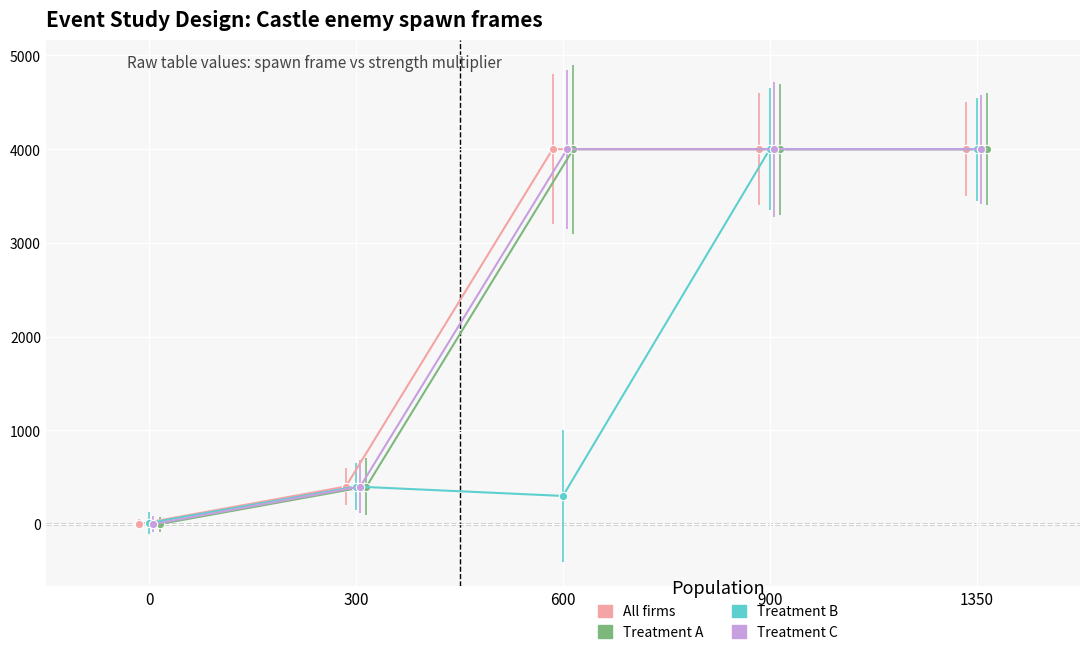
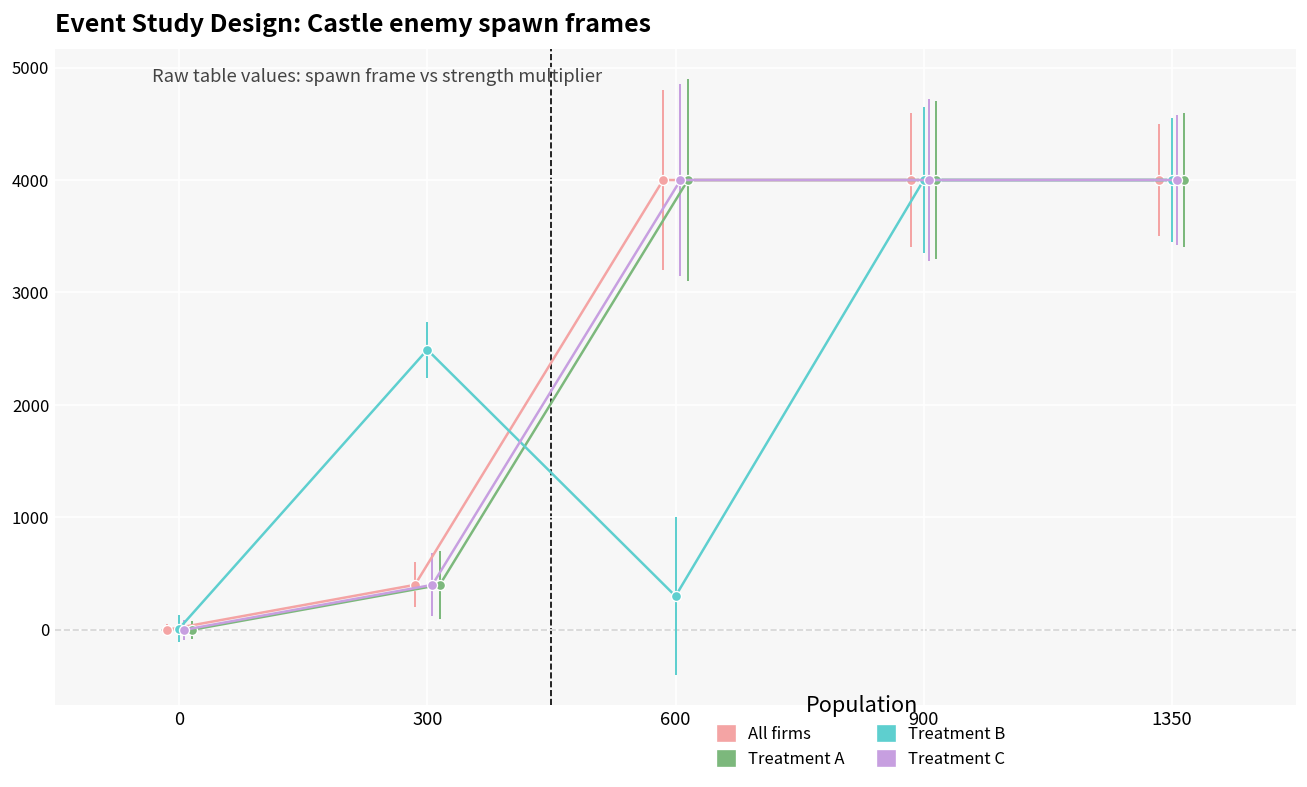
Treatment B, 300: 400 -> 2500
